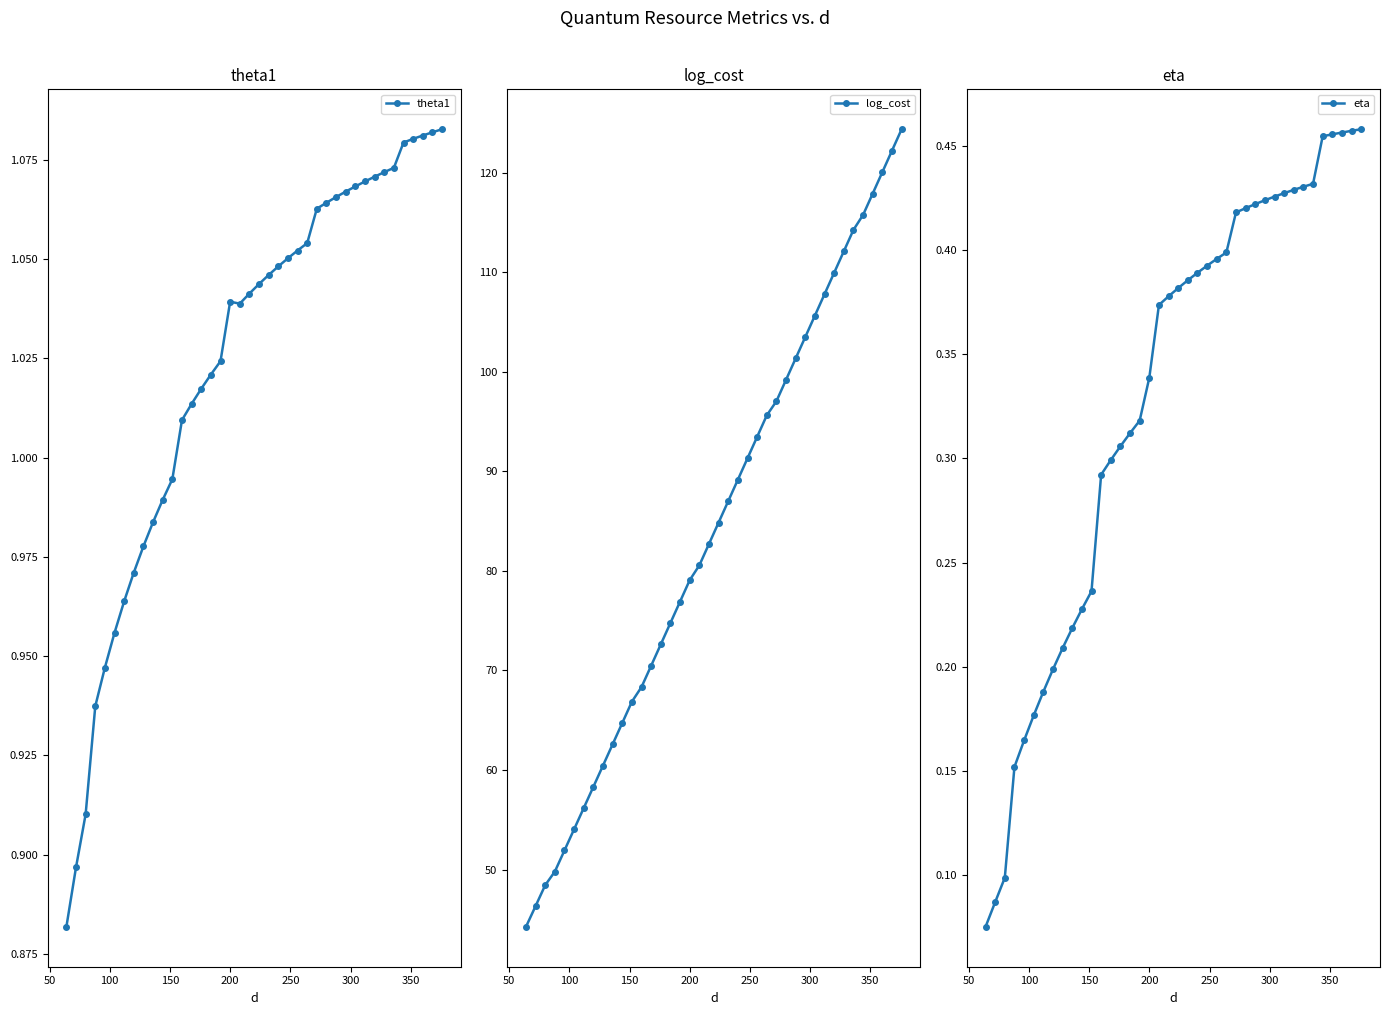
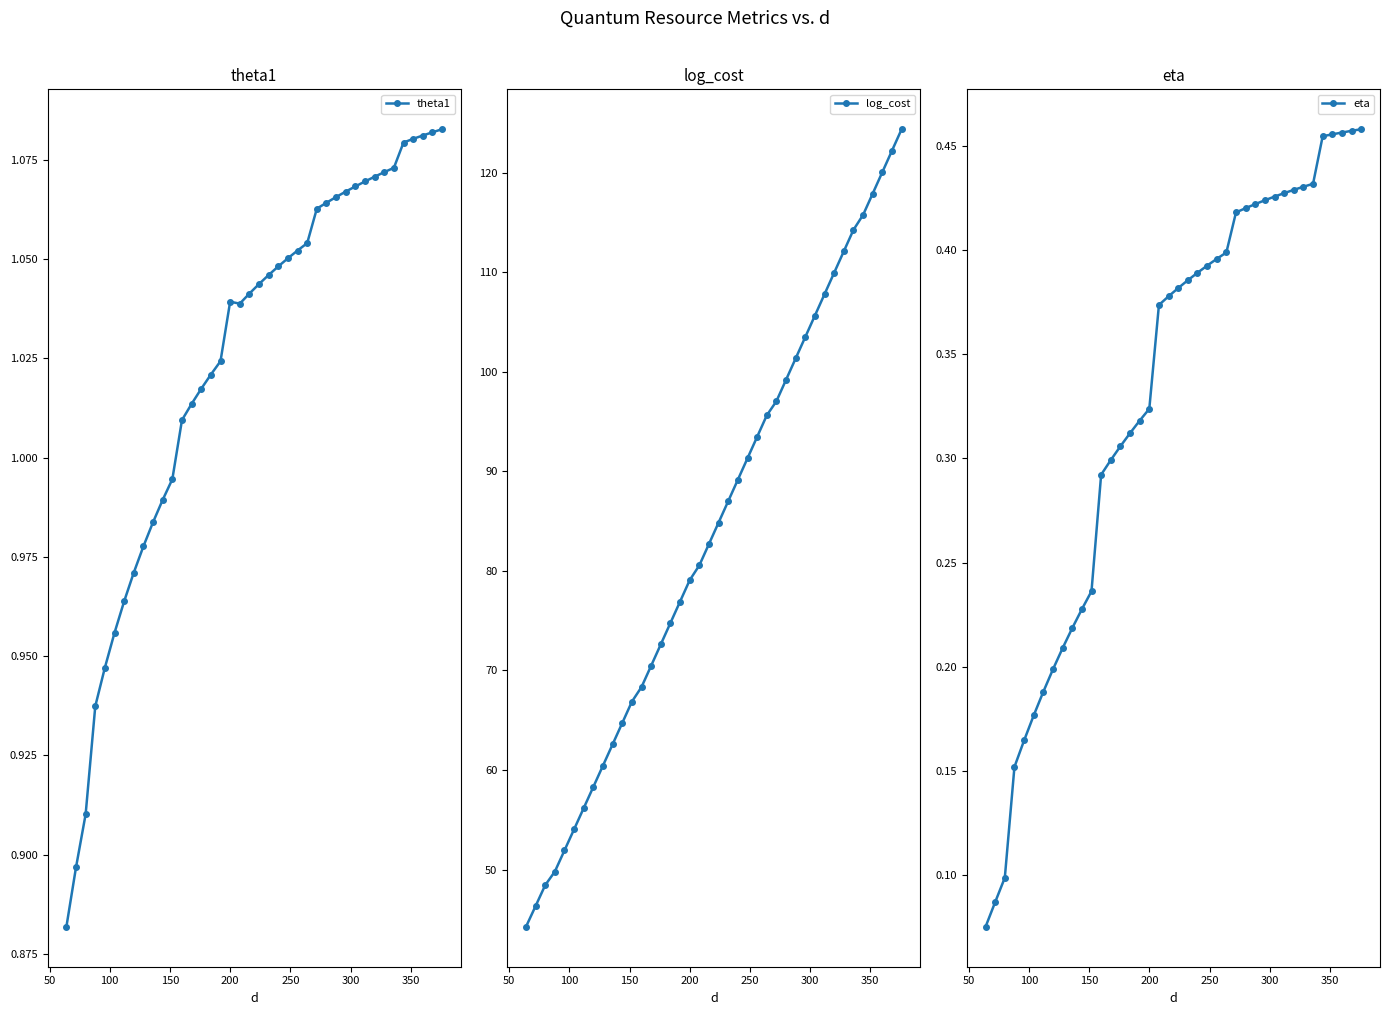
eta, 200: 0.339 -> 0.324
